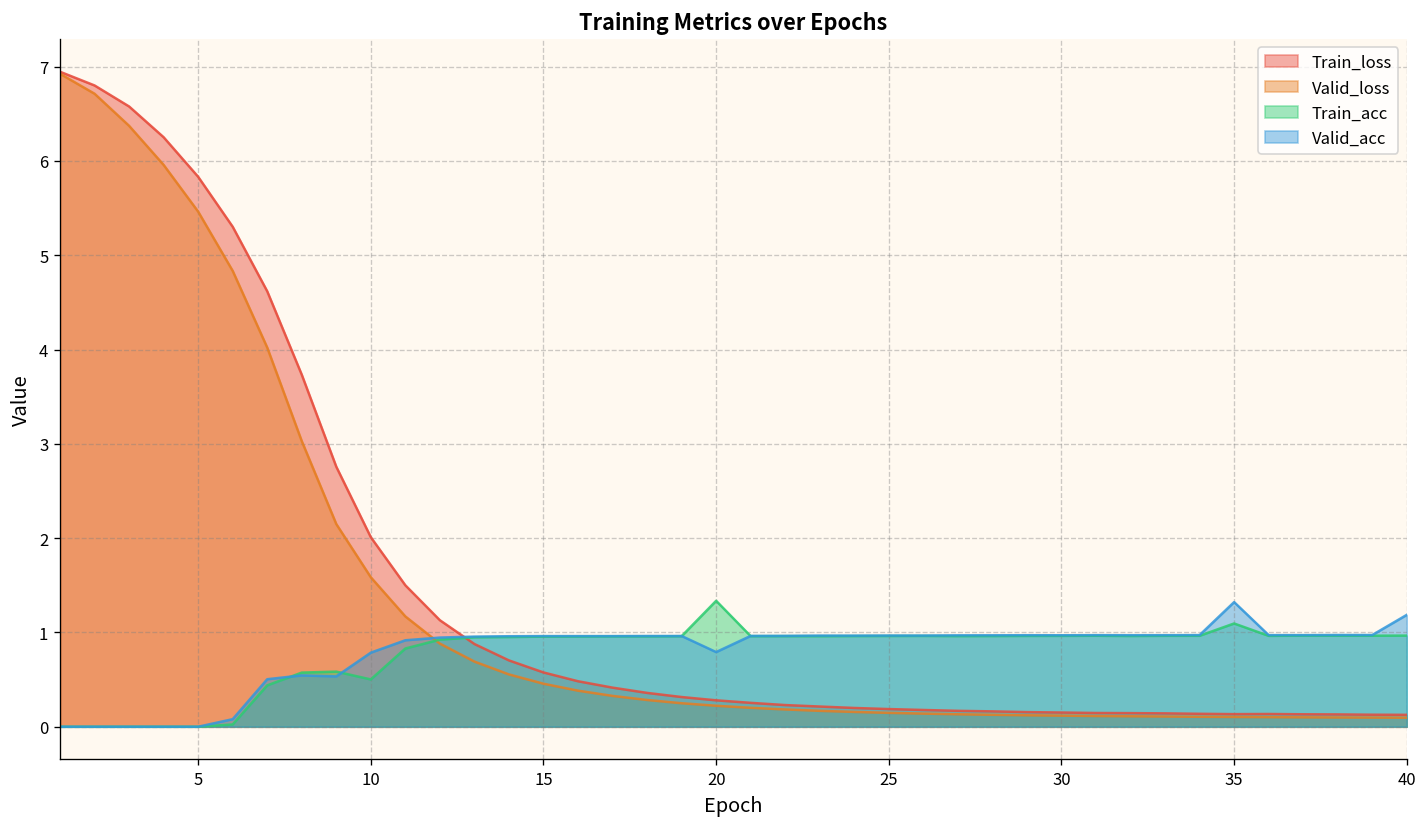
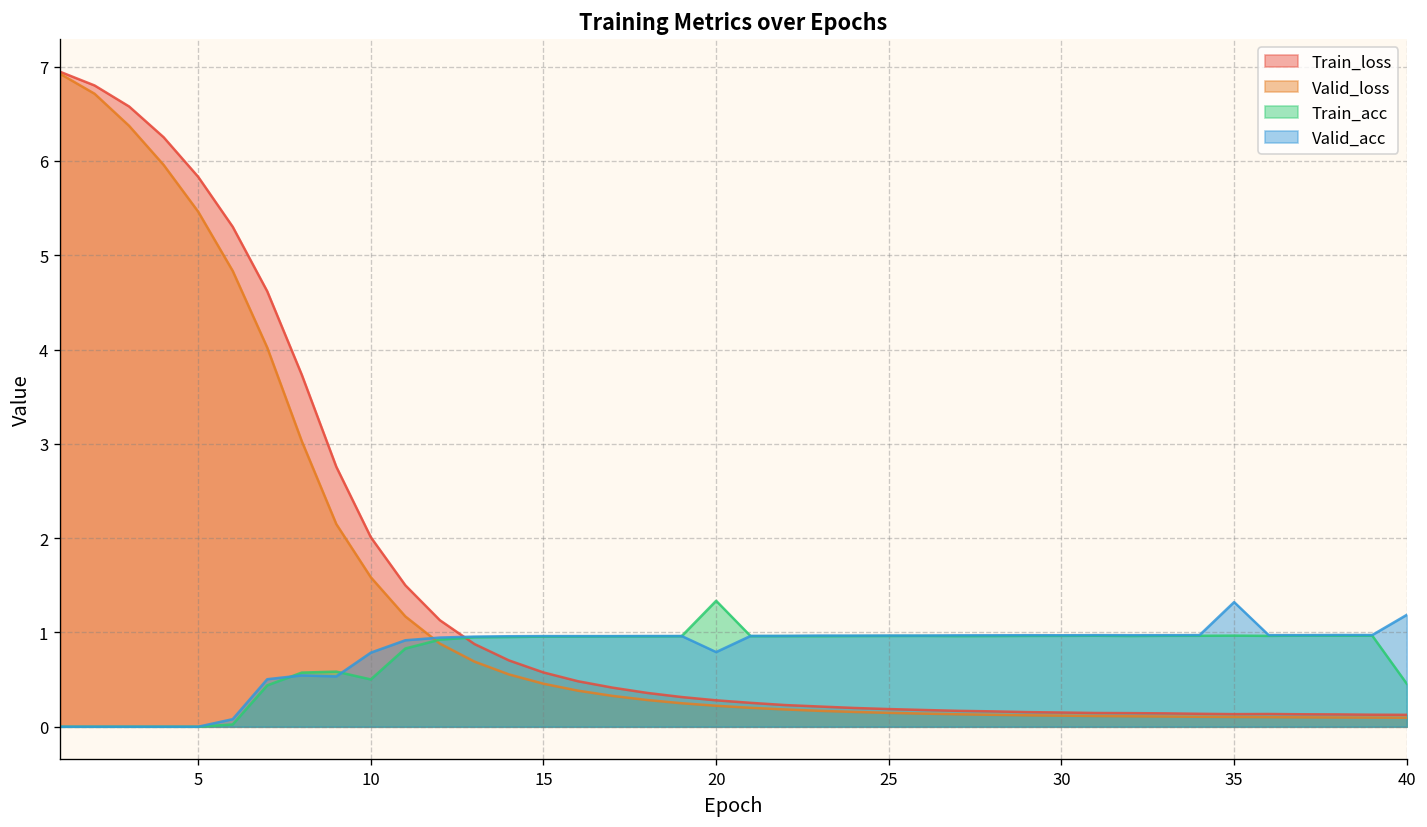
Train_acc, 35: 1.1 -> 1.0
Train_acc, 40: 1.0 -> 0.5
